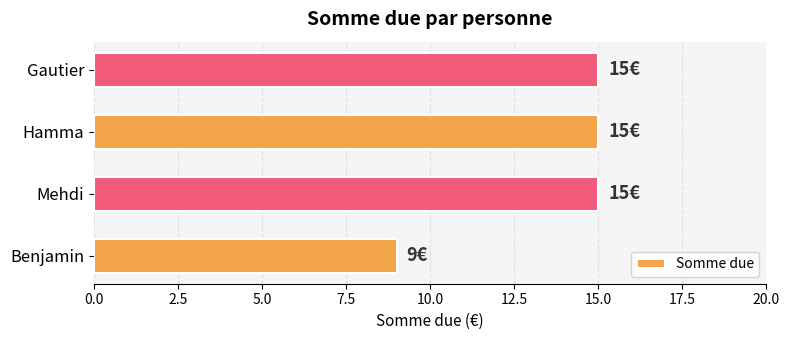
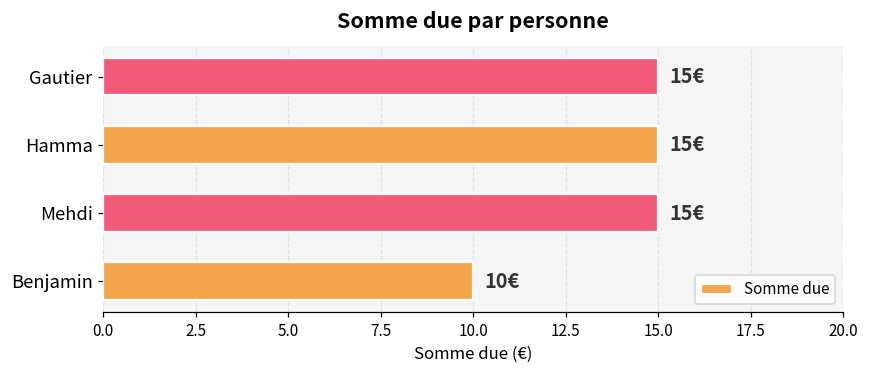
Benjamin: 9€ -> 10€
